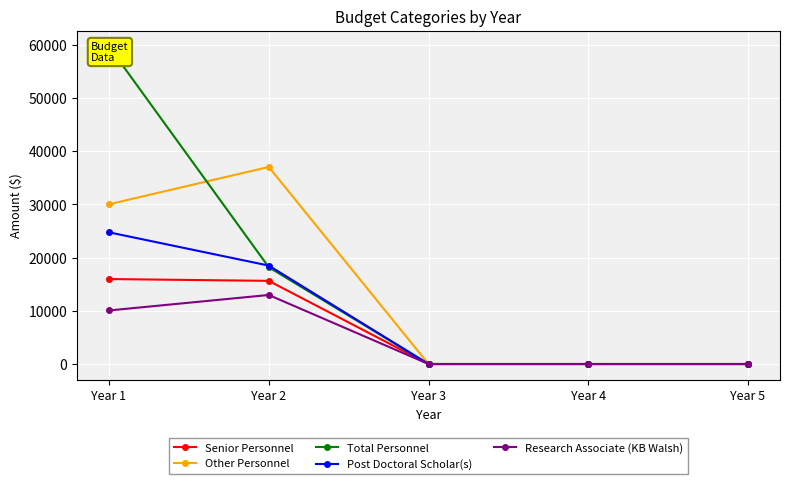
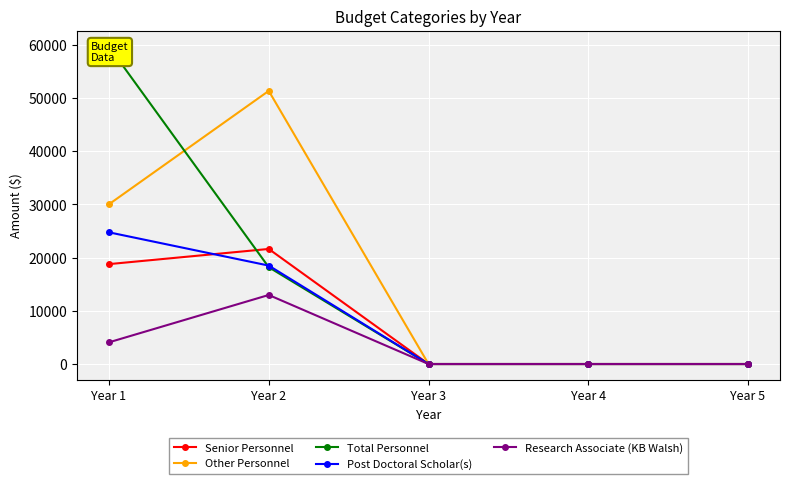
Senior Personnel, Year 1: 16000 -> 19000
Research Associate (KB Walsh), Year 1: 10000 -> 4000
Senior Personnel, Year 2: 16000 -> 22000
Other Personnel, Year 2: 37000 -> 51000
